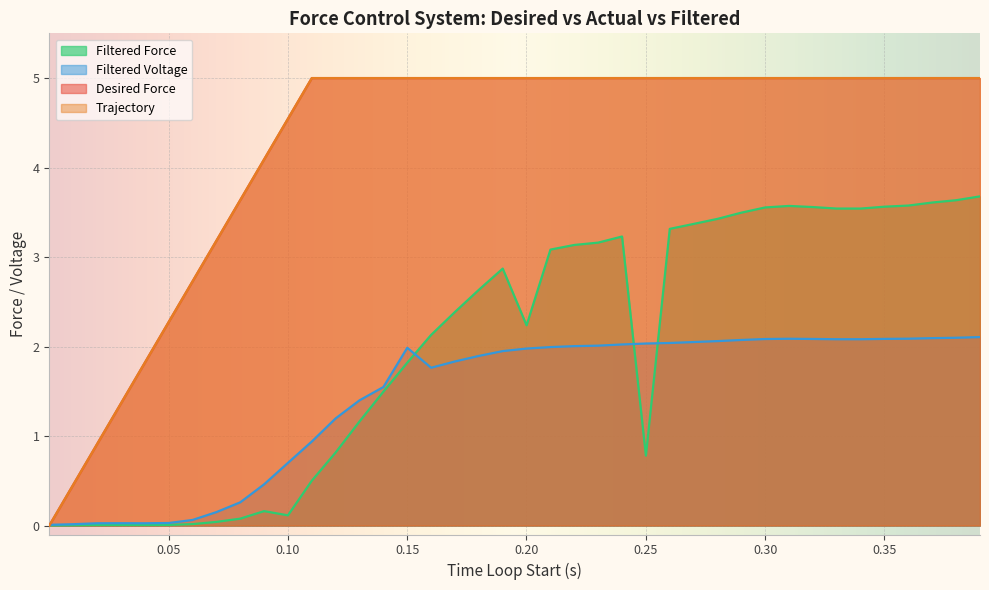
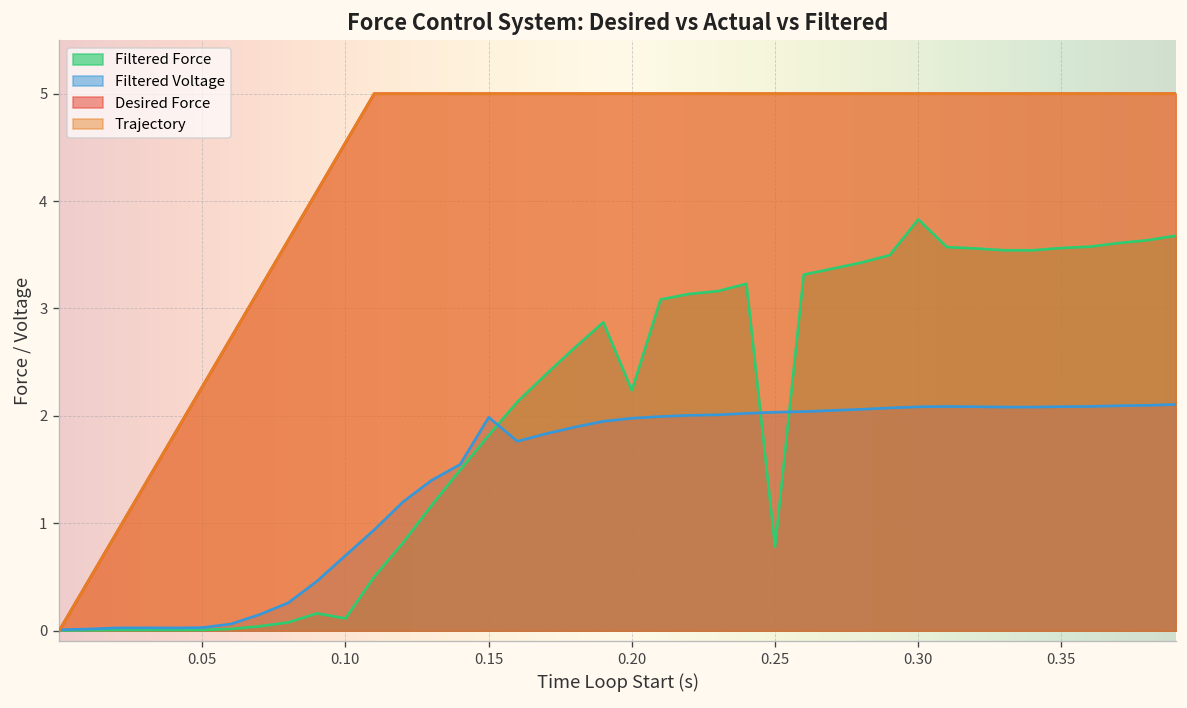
Filtered Force, 0.30: 3.6 -> 3.8
